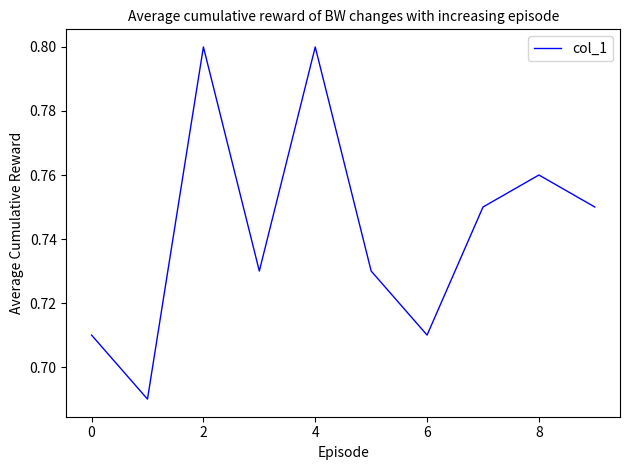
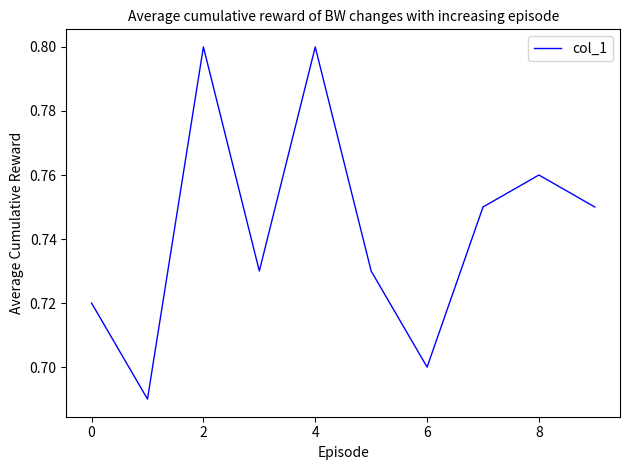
0: 0.71 -> 0.72
6: 0.71 -> 0.70
